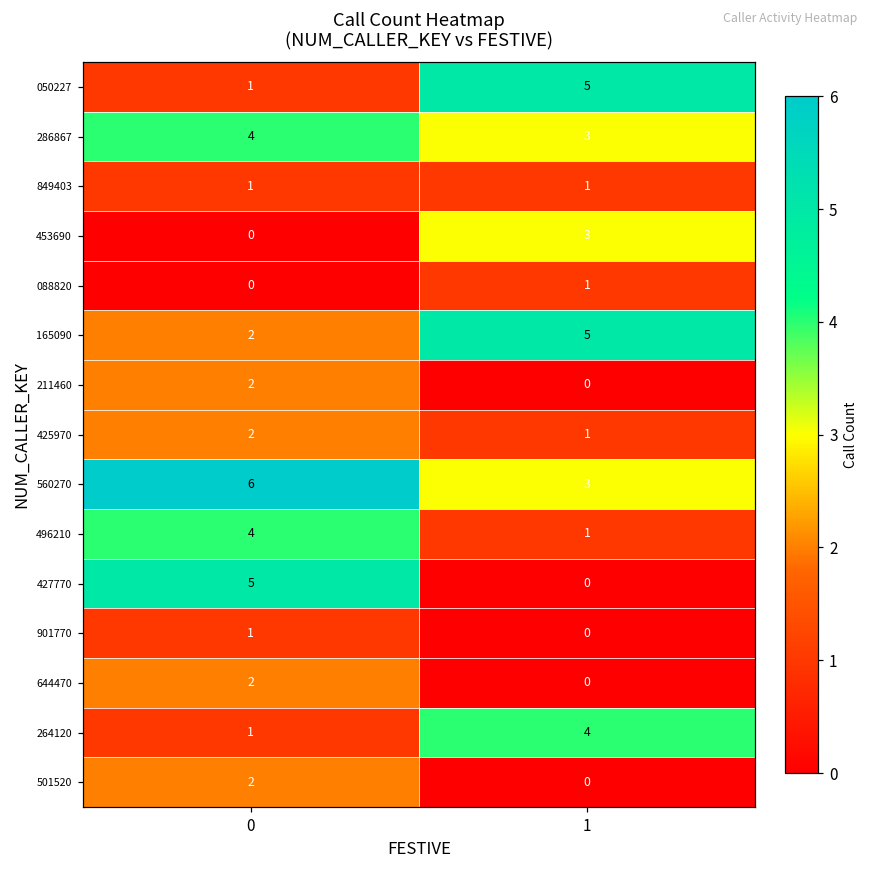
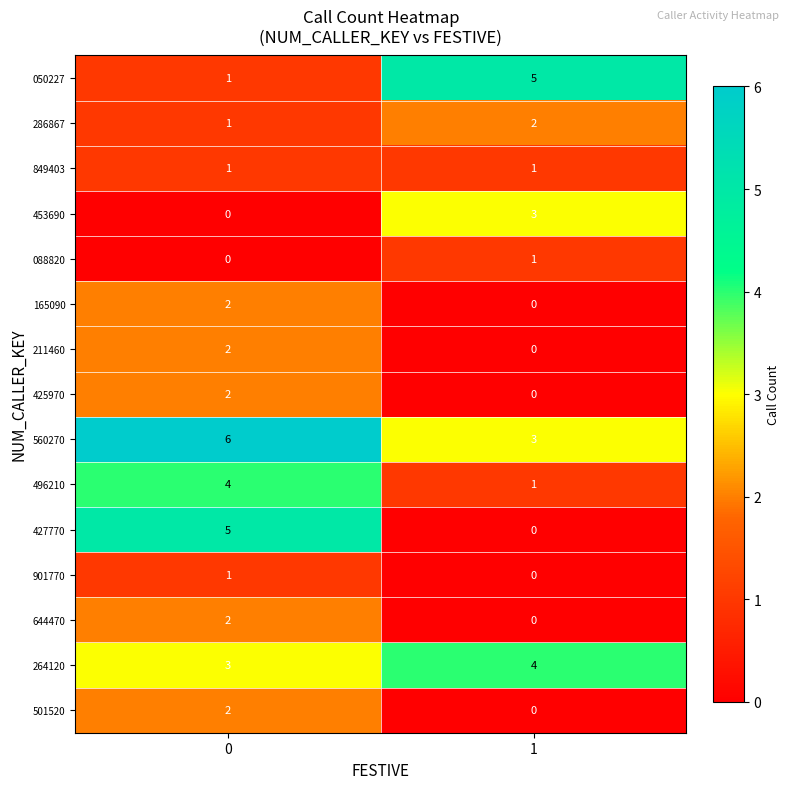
286867, 0: 4 -> 1
286867, 1: 3 -> 2
165090, 1: 5 -> 0
425970, 1: 1 -> 0
264120, 0: 1 -> 3
